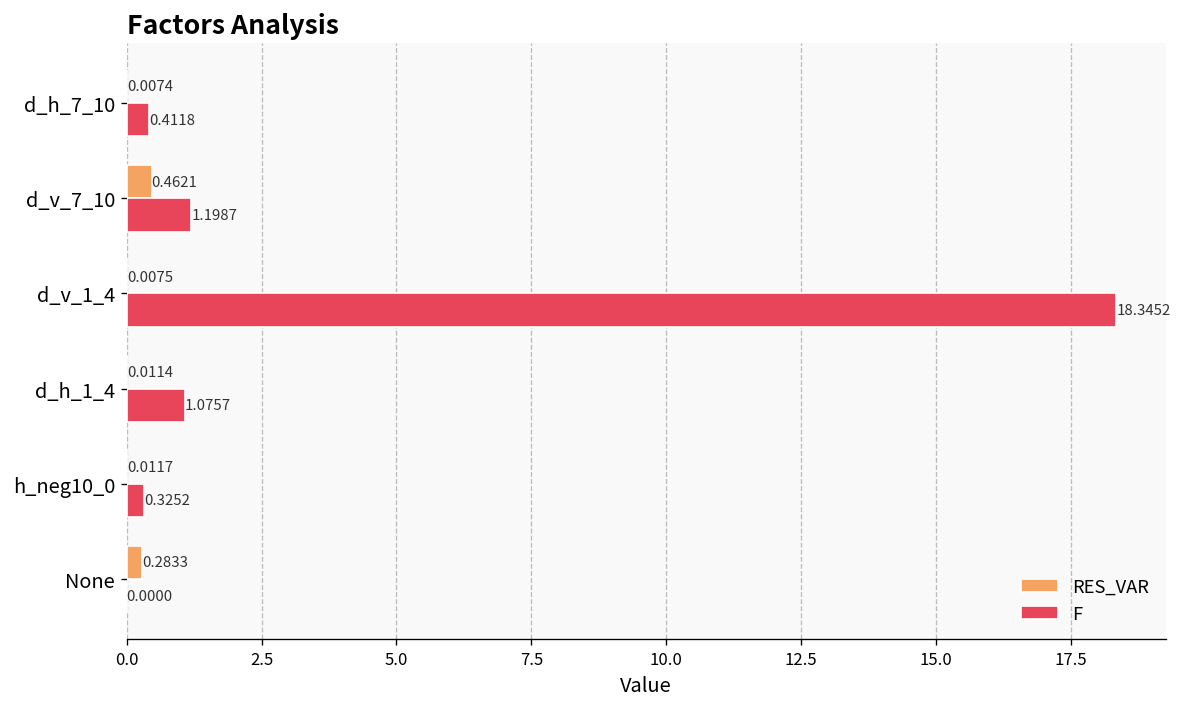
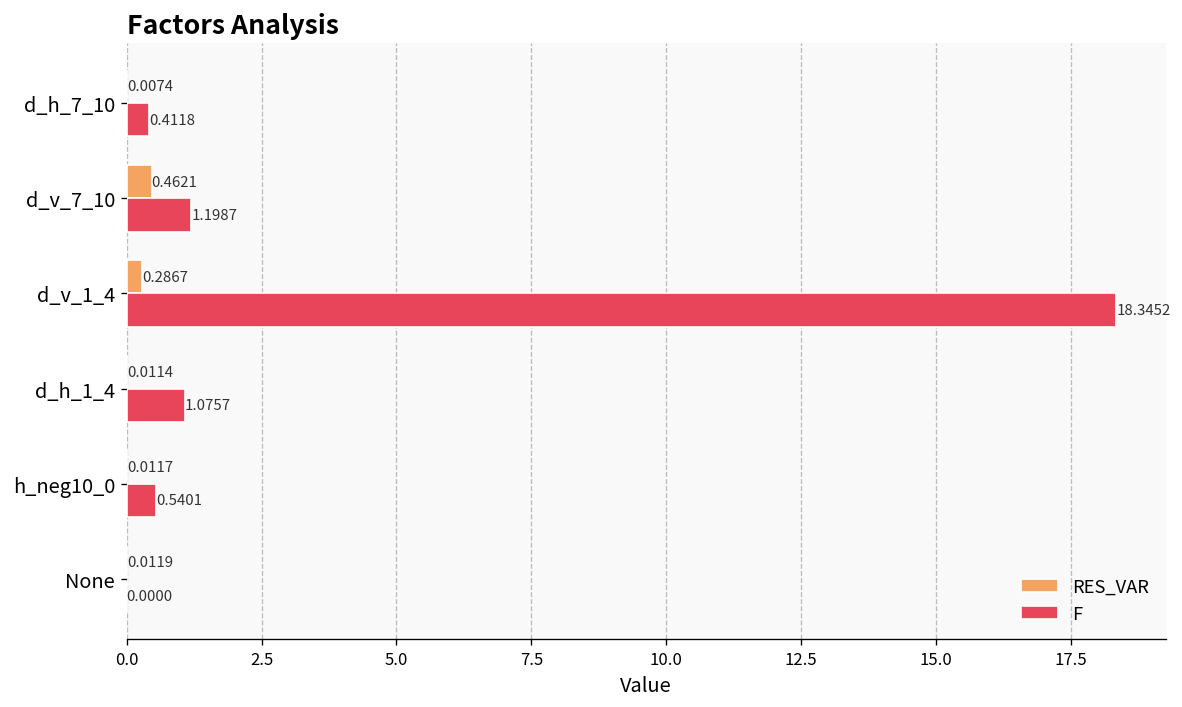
RES_VAR, d_v_1_4: 0.0075 -> 0.2867
F, h_neg10_0: 0.3252 -> 0.5401
RES_VAR, None: 0.2833 -> 0.0119
